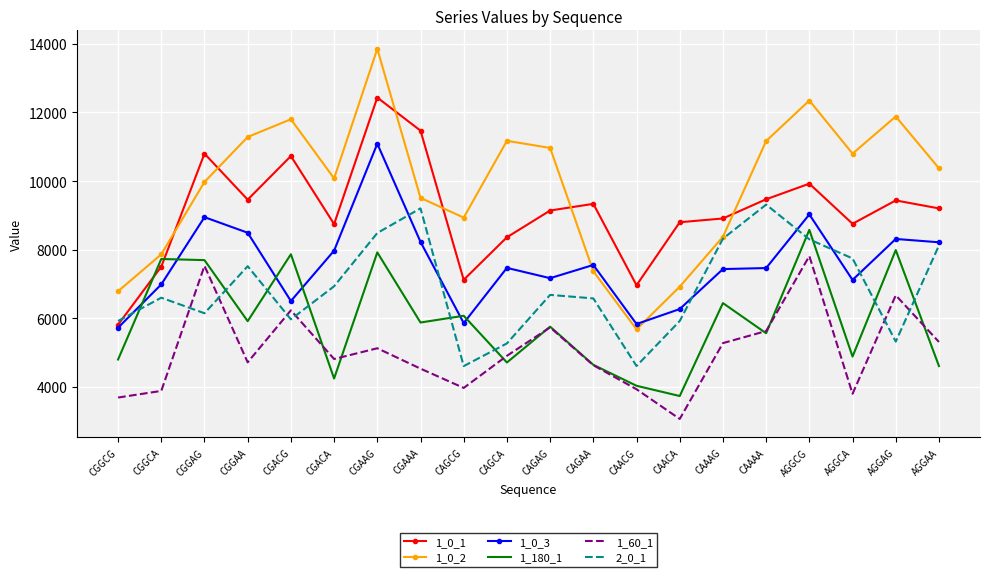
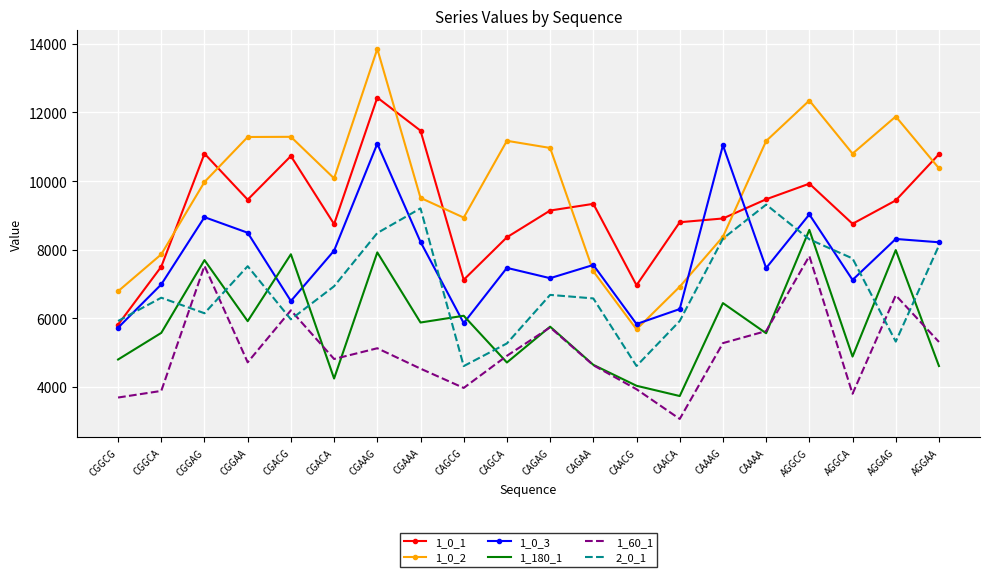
1_180_1, CGGCA: 7700 -> 5600
1_0_2, CGACG: 11800 -> 11300
1_0_3, CAAAG: 7400 -> 11000
1_0_1, AGGAA: 9200 -> 10800
